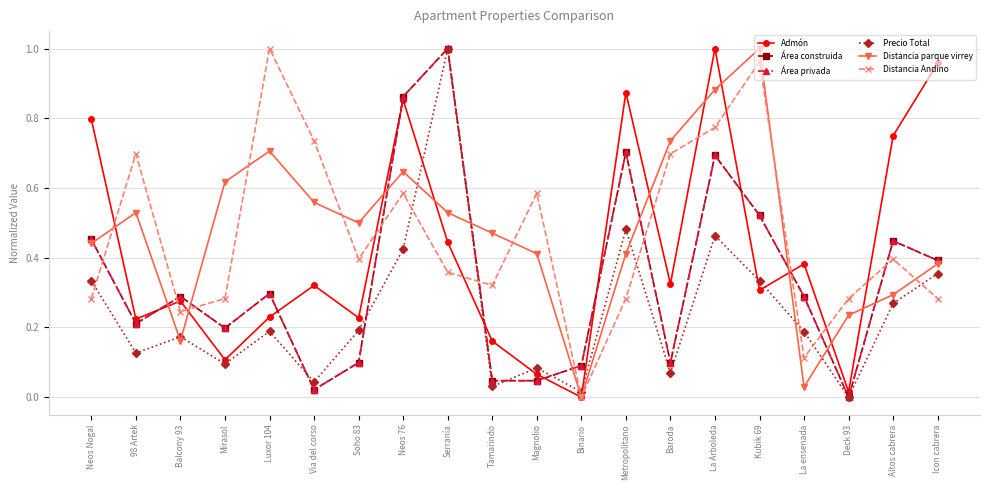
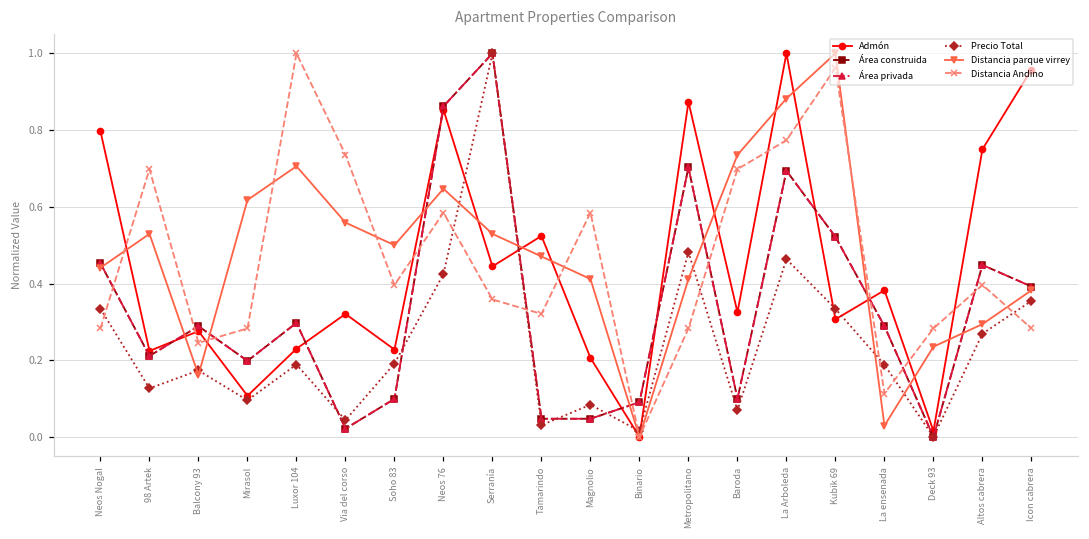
Admón, Tamarindo: 0.16 -> 0.52
Admón, Magnolio: 0.07 -> 0.21
